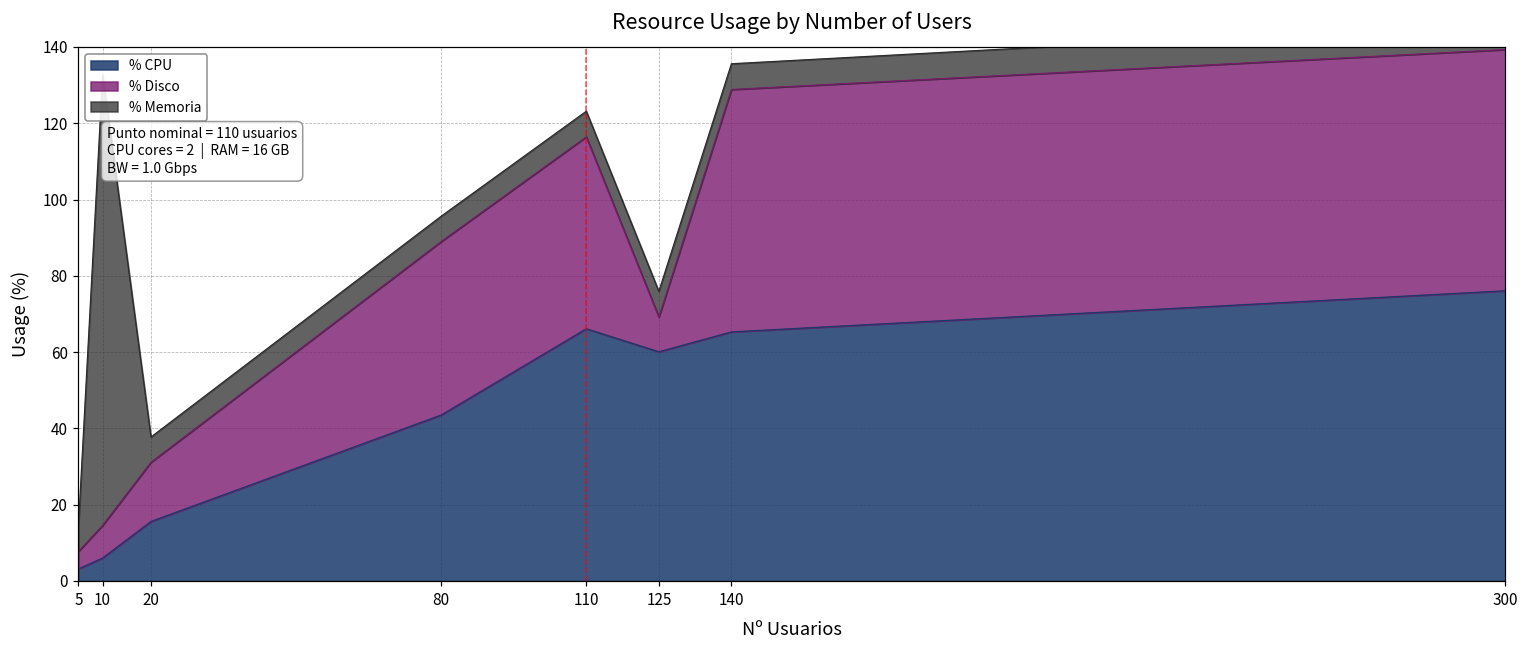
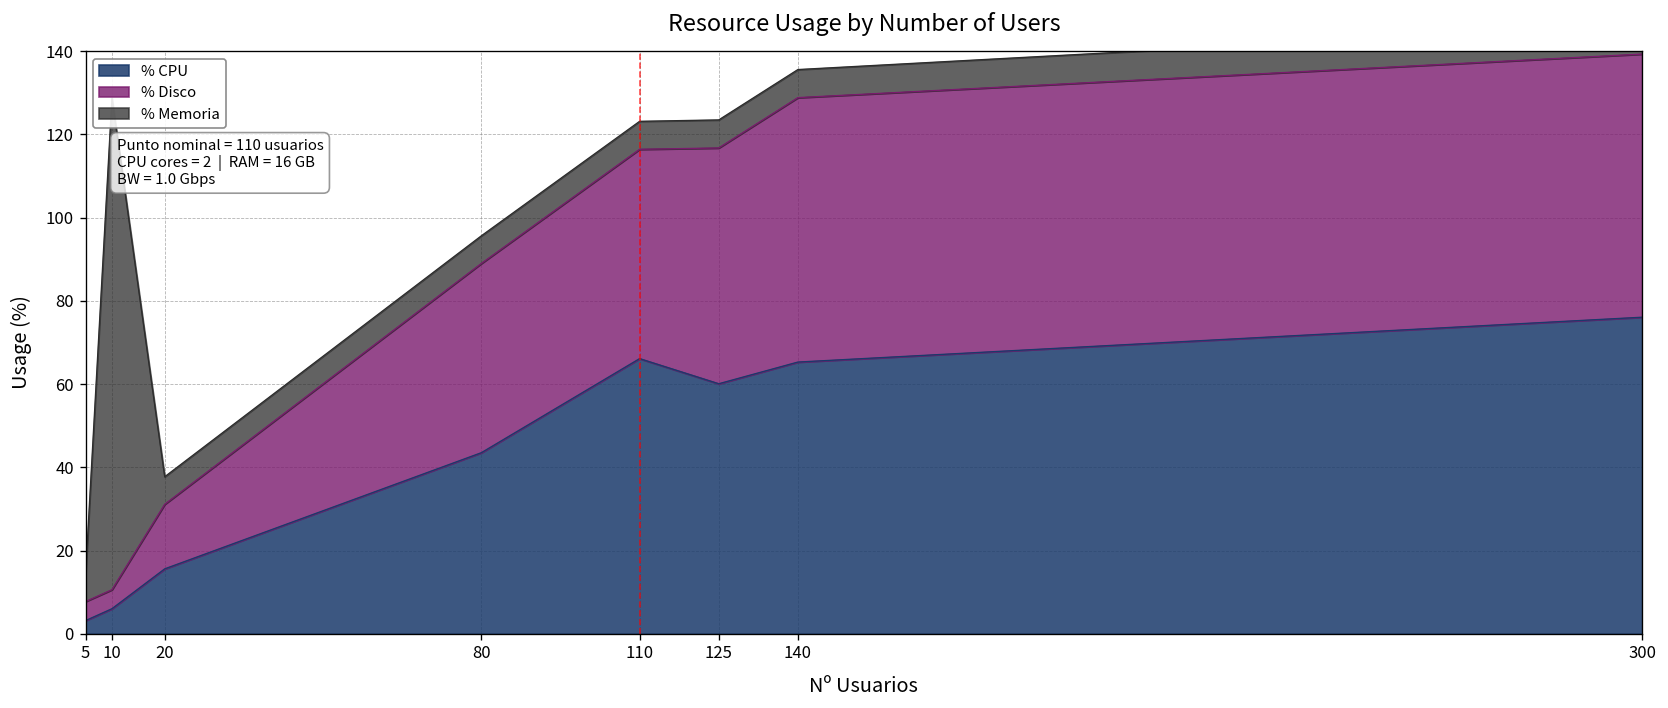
% Disco, 10: 9 -> 5
% Disco, 125: 9 -> 57
